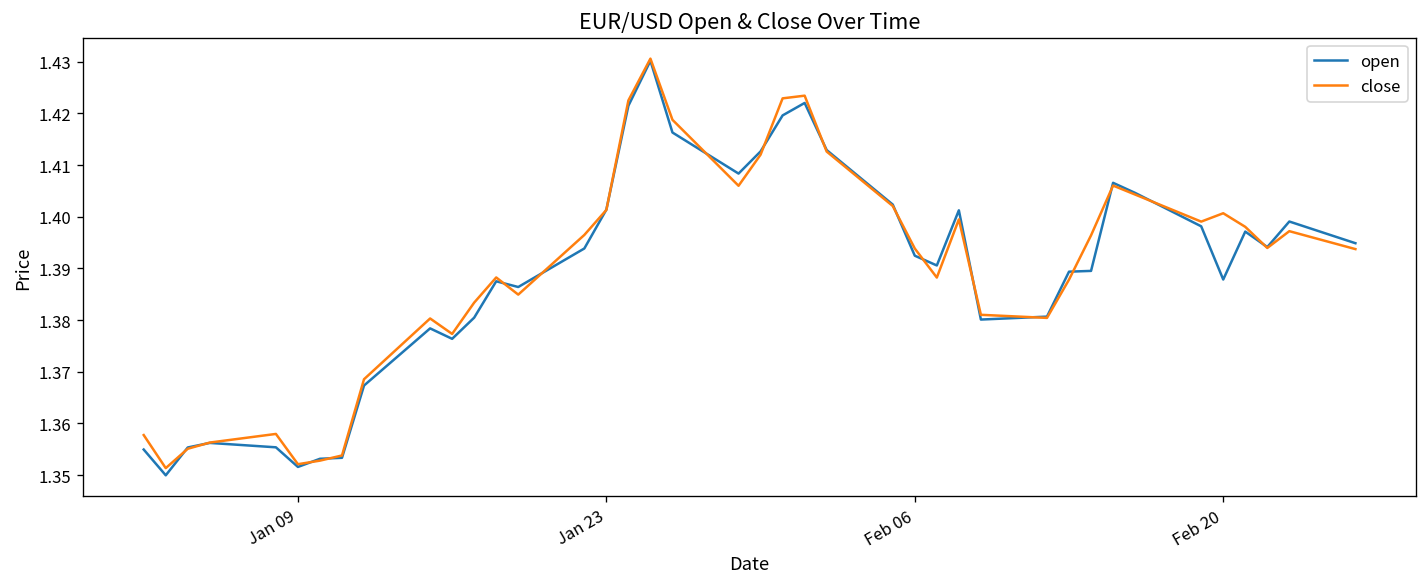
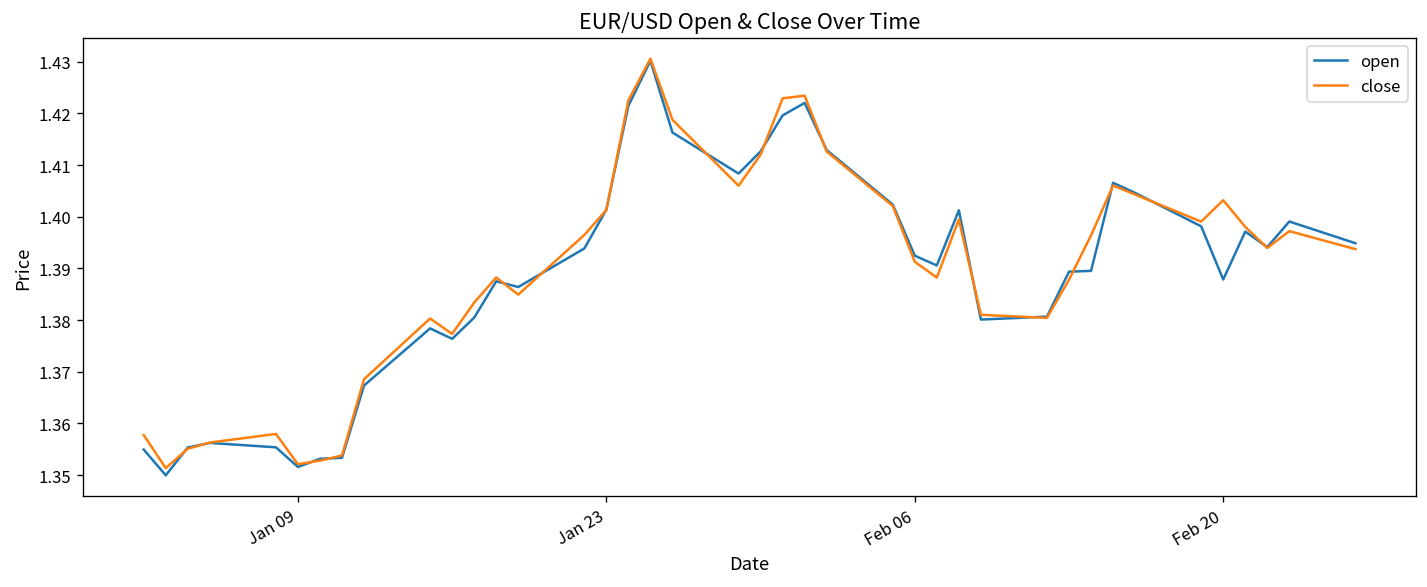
close, Feb 06: 1.394 -> 1.391
close, Feb 20: 1.401 -> 1.403
